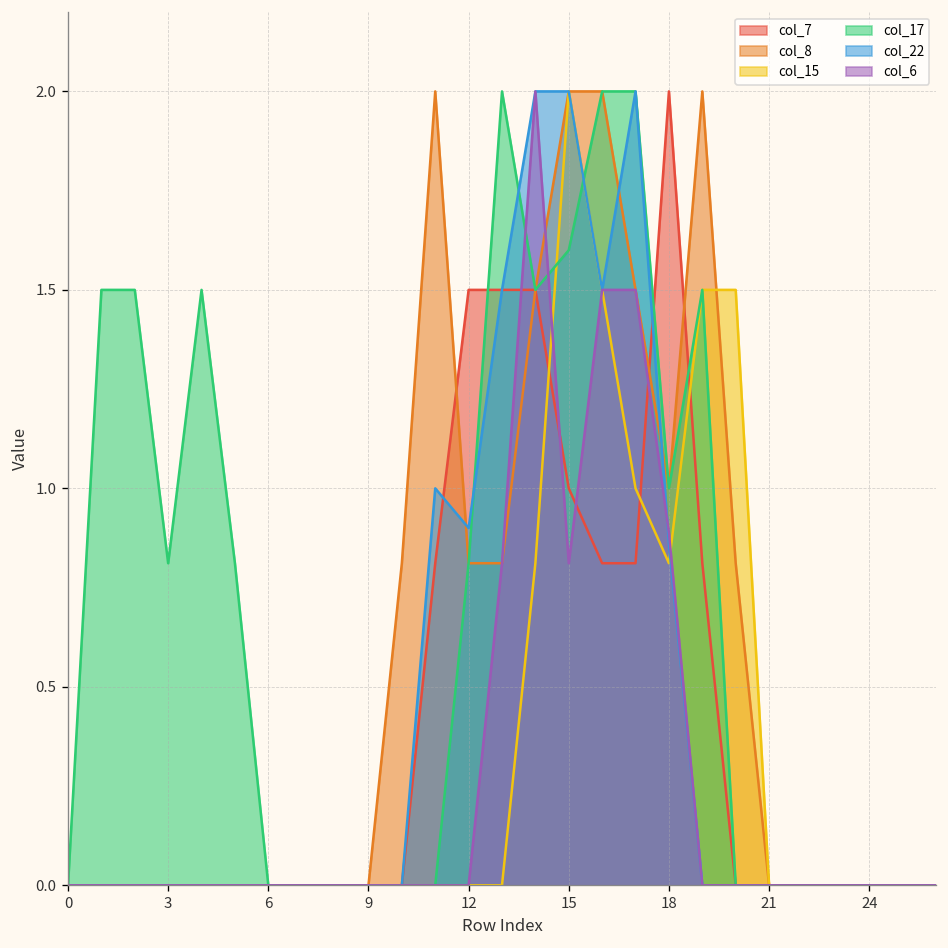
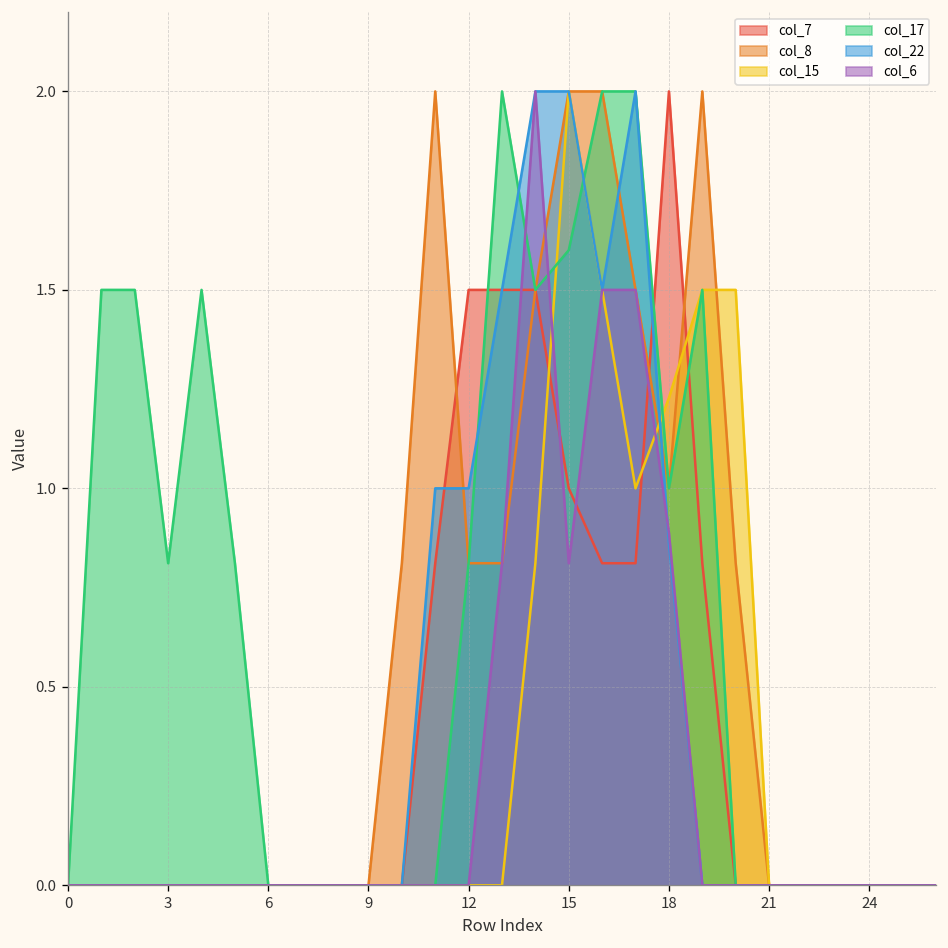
col_22, 12: 0.9 -> 1.0
col_15, 18: 0.81 -> 1.23
